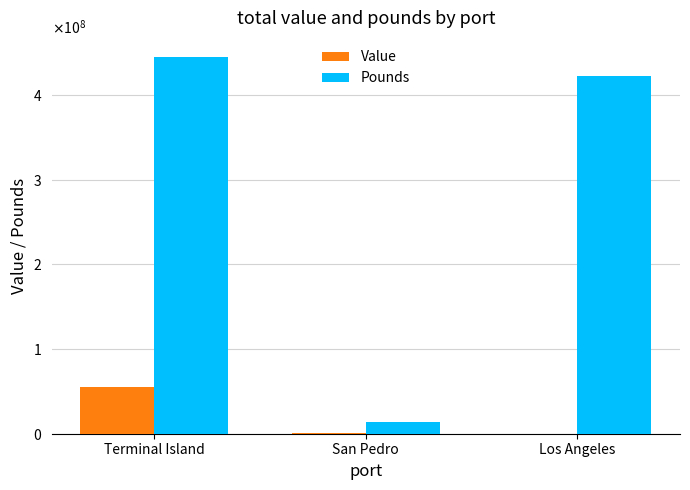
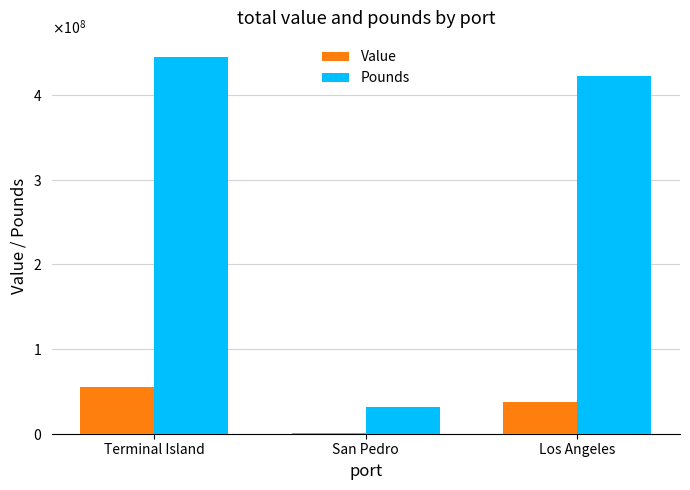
Pounds, San Pedro: 10000000 -> 30000000
Value, Los Angeles: 0 -> 40000000
